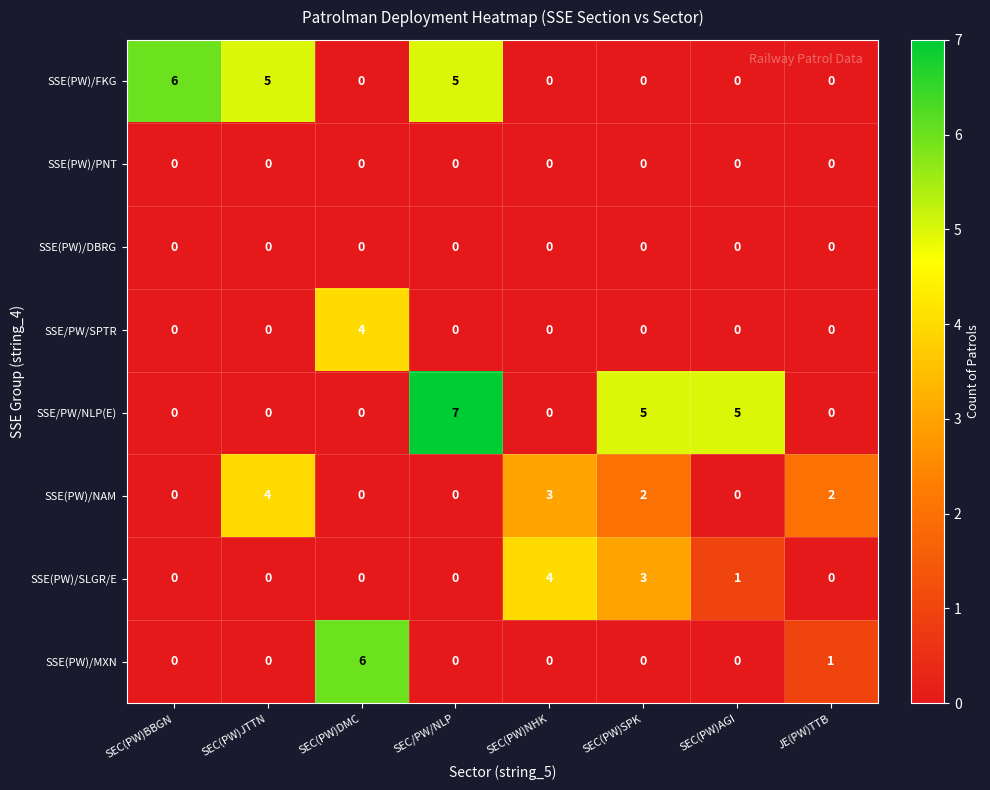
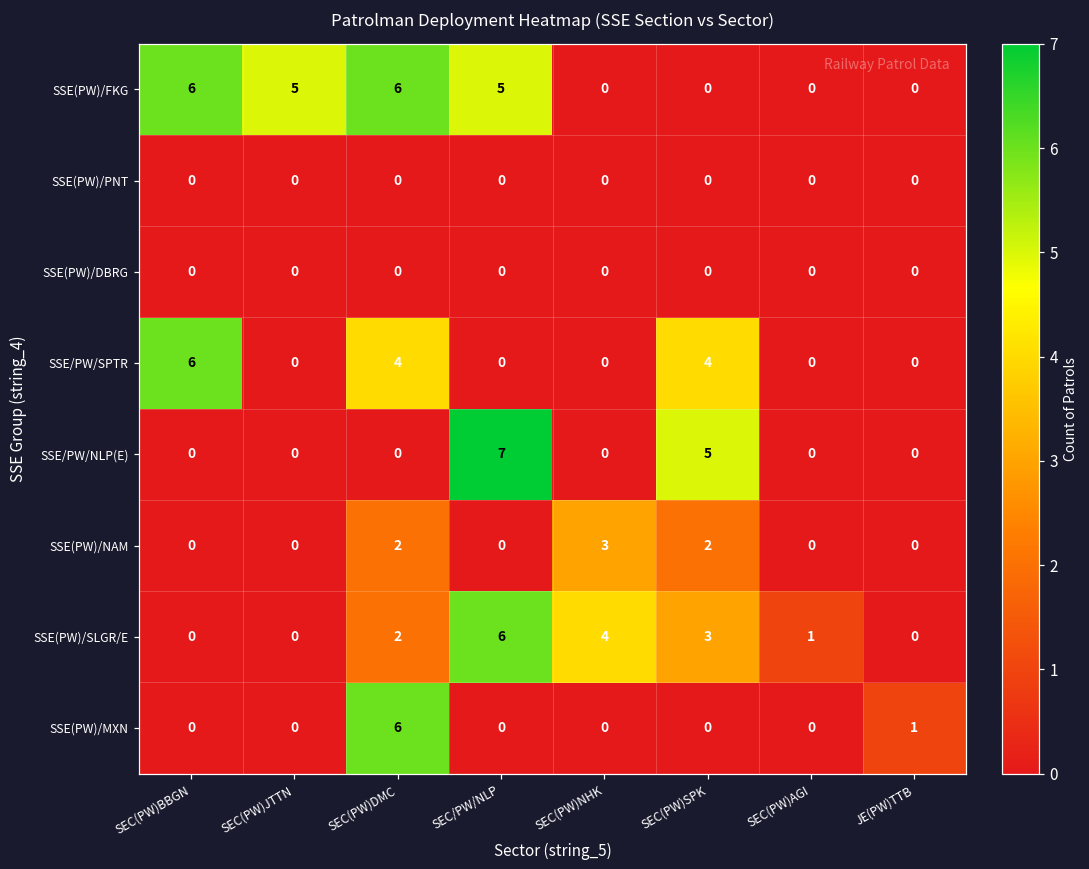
SSE(PW)/FKG, SEC(PW)DMC: 0 -> 6
SSE/PW/SPTR, SEC(PW)BBGN: 0 -> 6
SSE/PW/SPTR, SEC(PW)SPK: 0 -> 4
SSE/PW/NLP(E), SEC(PW)AGI: 5 -> 0
SSE(PW)/NAM, SEC(PW)JTTN: 4 -> 0
SSE(PW)/NAM, SEC(PW)DMC: 0 -> 2
SSE(PW)/NAM, JE(PW)TTB: 2 -> 0
SSE(PW)/SLGR/E, SEC(PW)DMC: 0 -> 2
SSE(PW)/SLGR/E, SEC/PW/NLP: 0 -> 6
